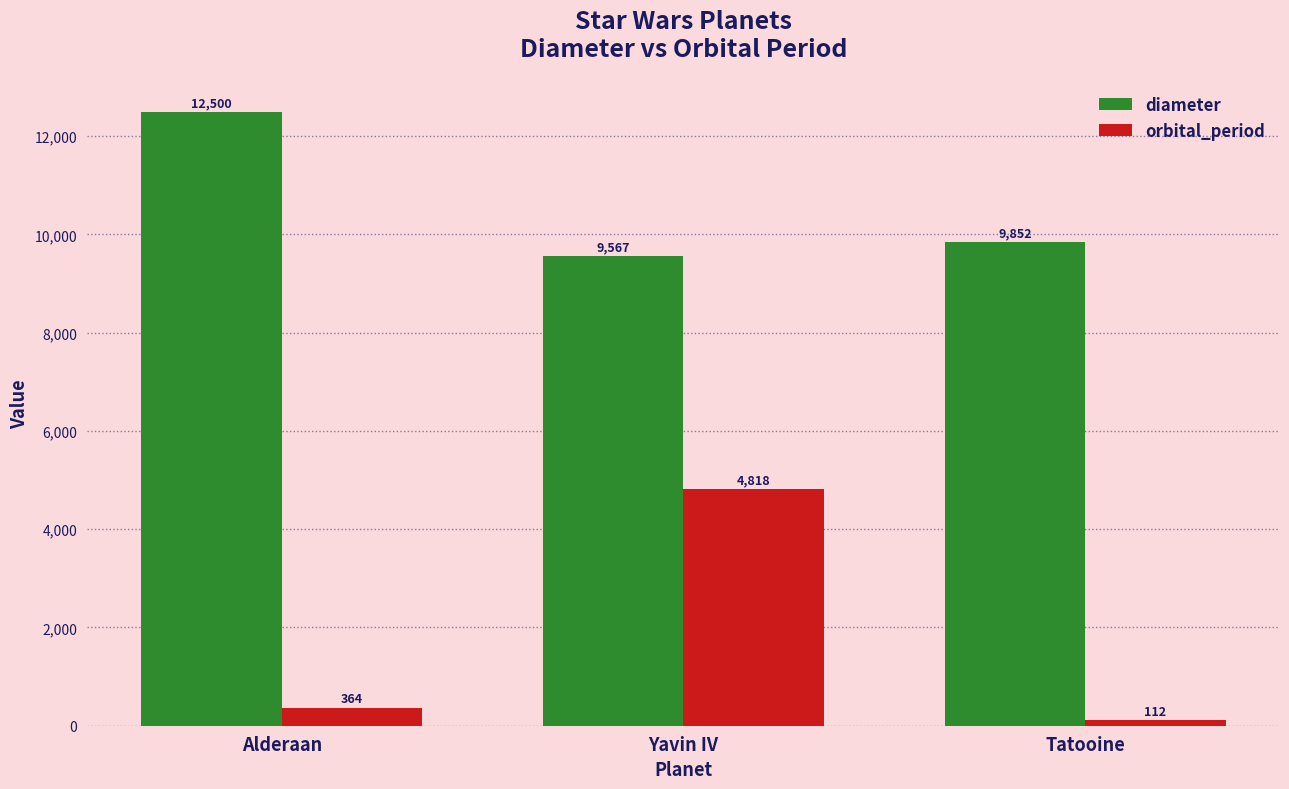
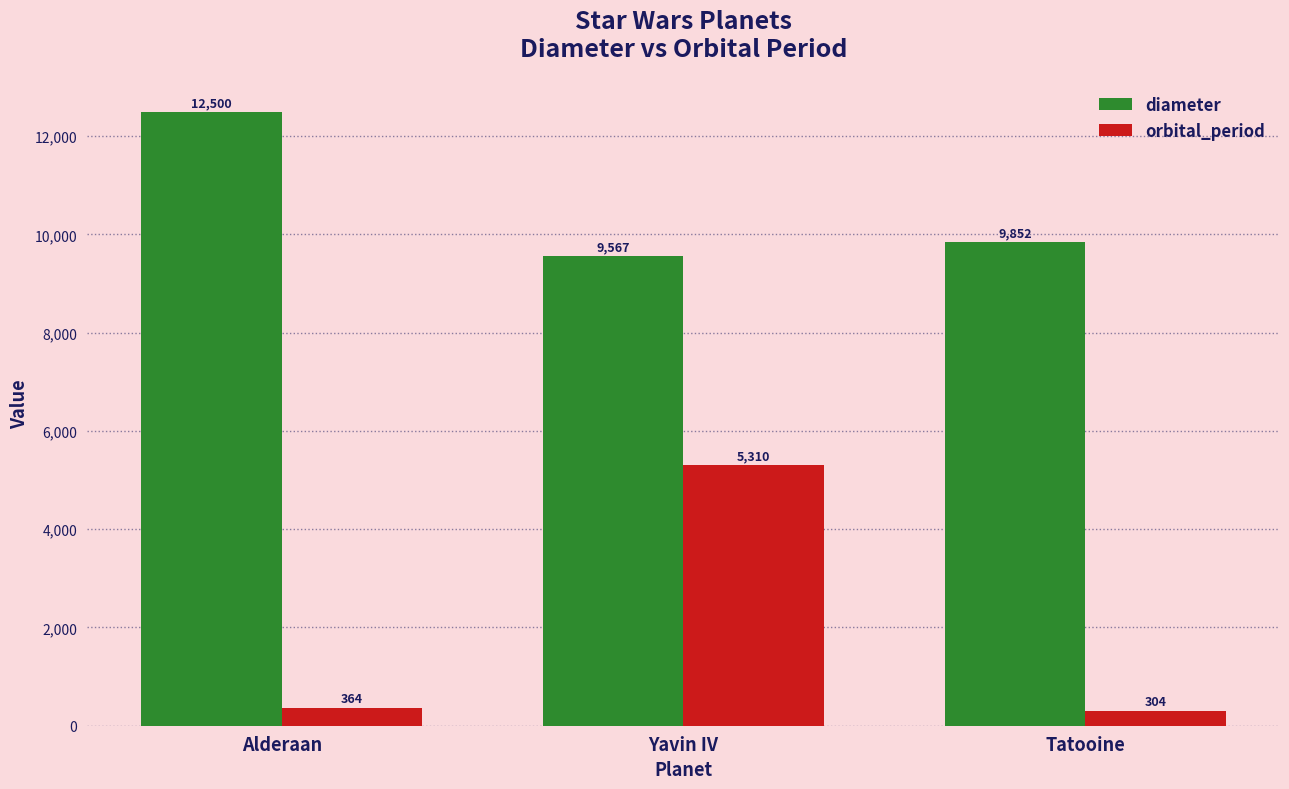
orbital_period, Yavin IV: 4,818 -> 5,310
orbital_period, Tatooine: 112 -> 304
